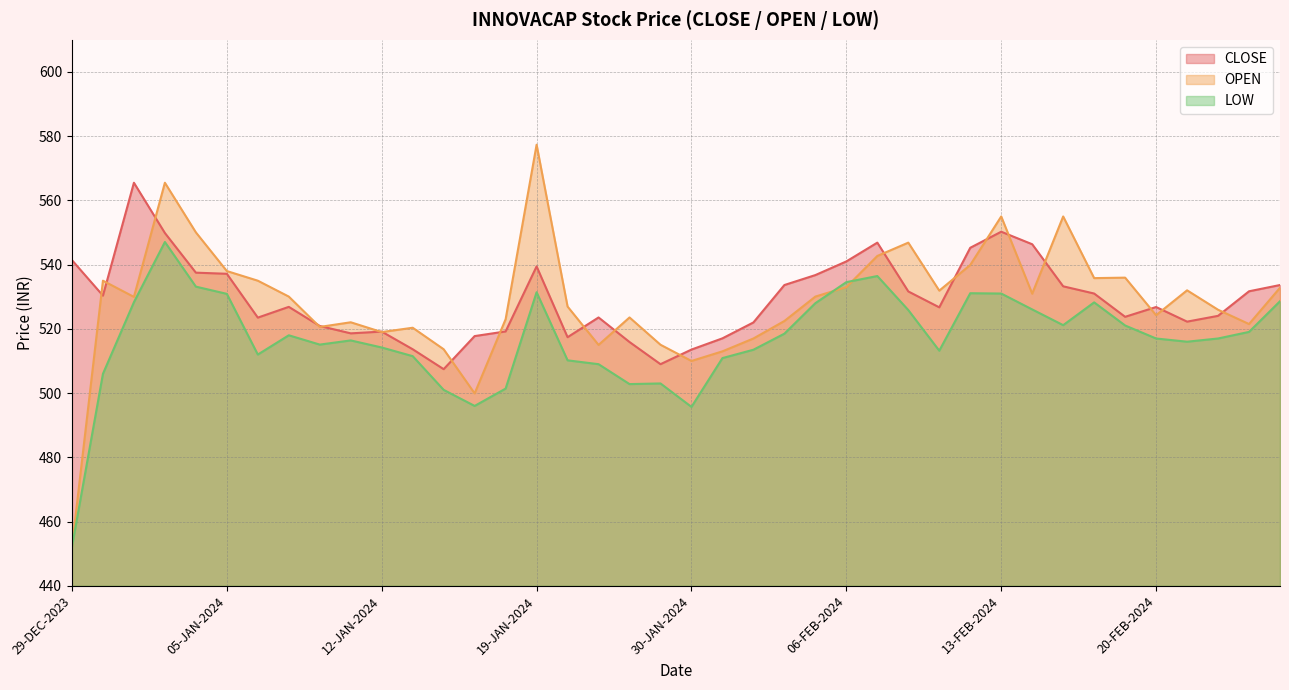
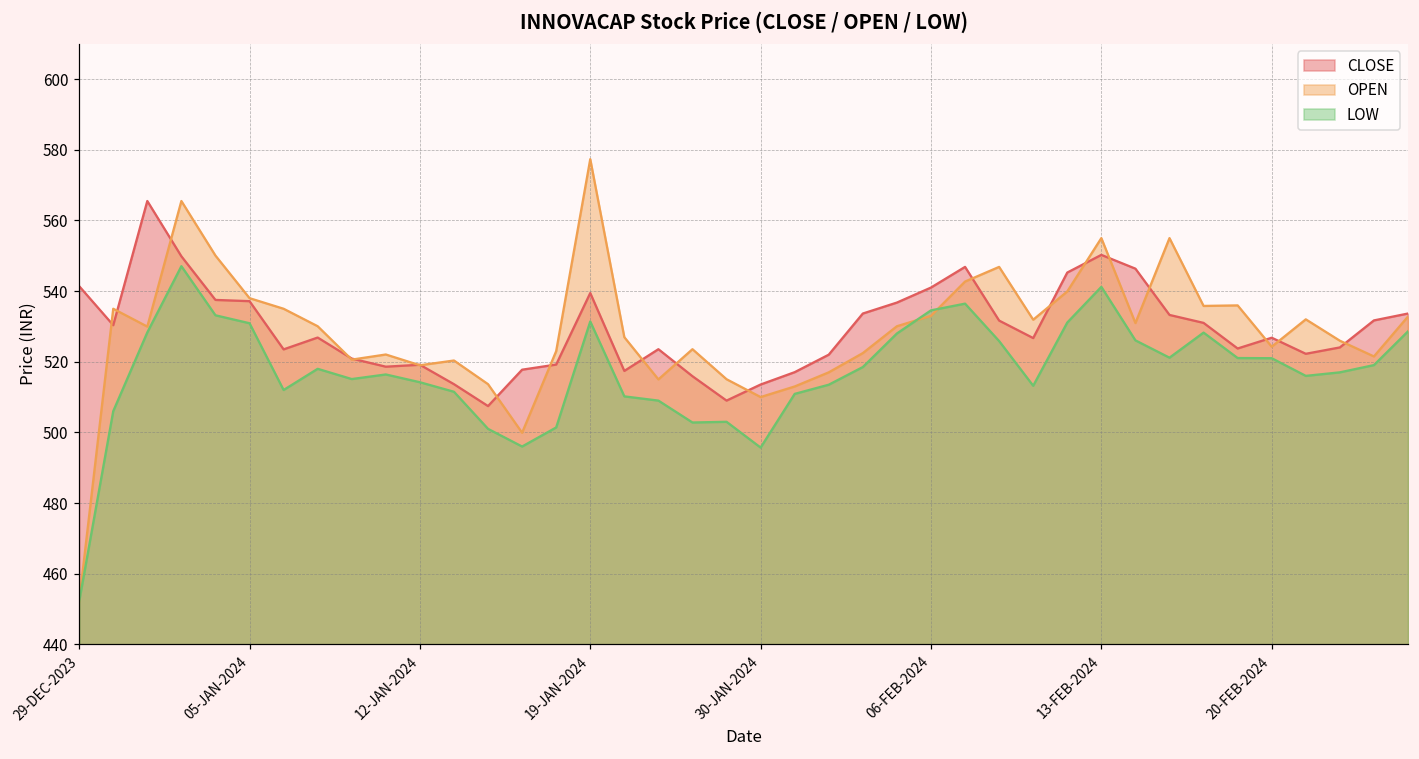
LOW, 13-FEB-2024: 531 -> 541
LOW, 20-FEB-2024: 517 -> 521
